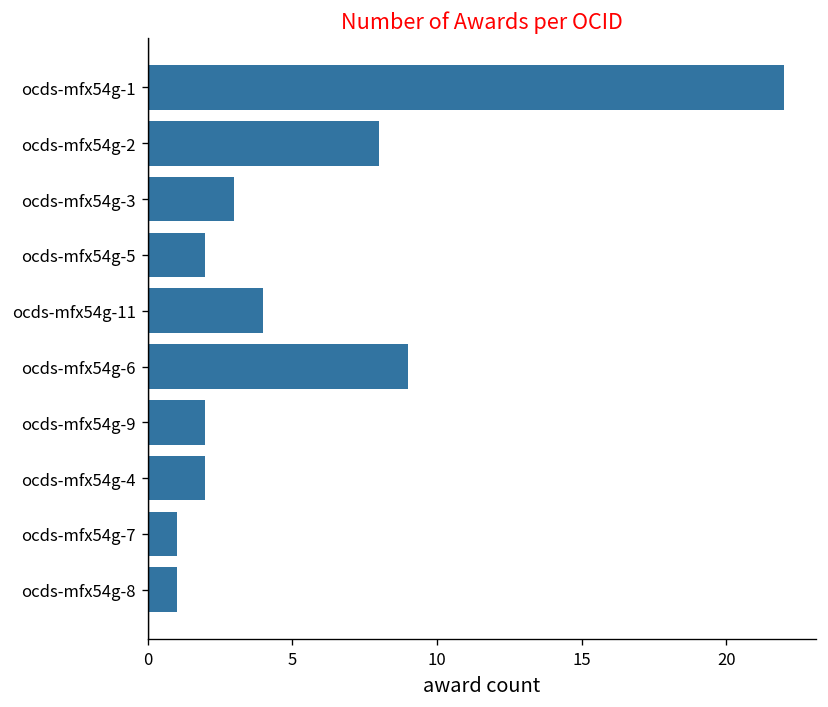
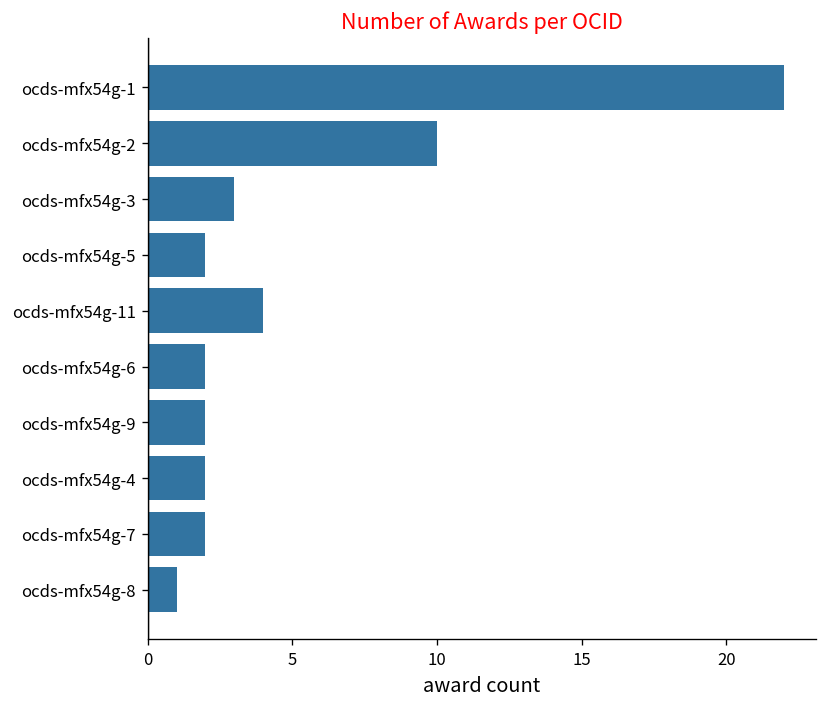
ocds-mfx54g-2: 8 -> 10
ocds-mfx54g-6: 9 -> 2
ocds-mfx54g-7: 1 -> 2
